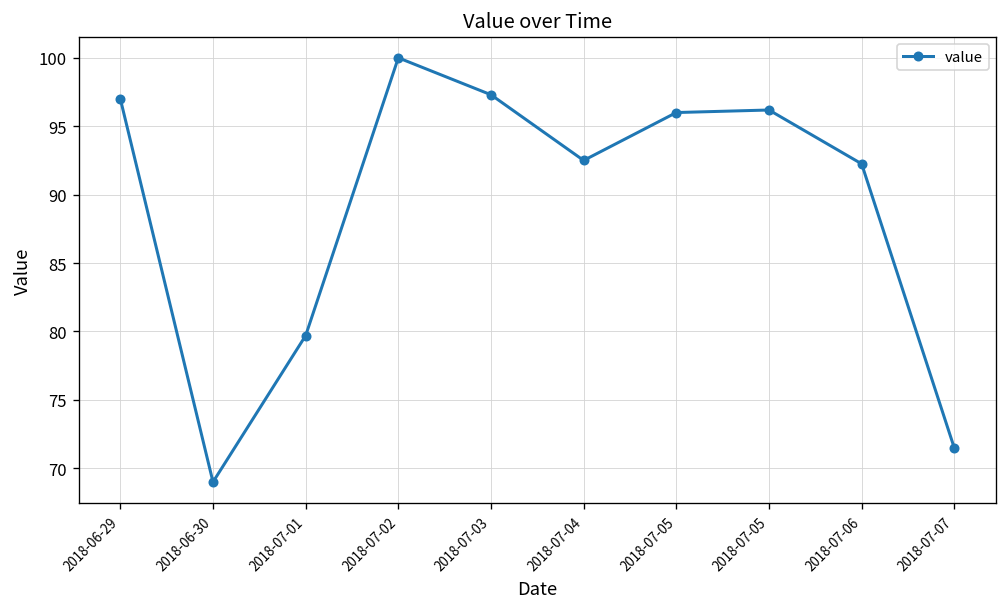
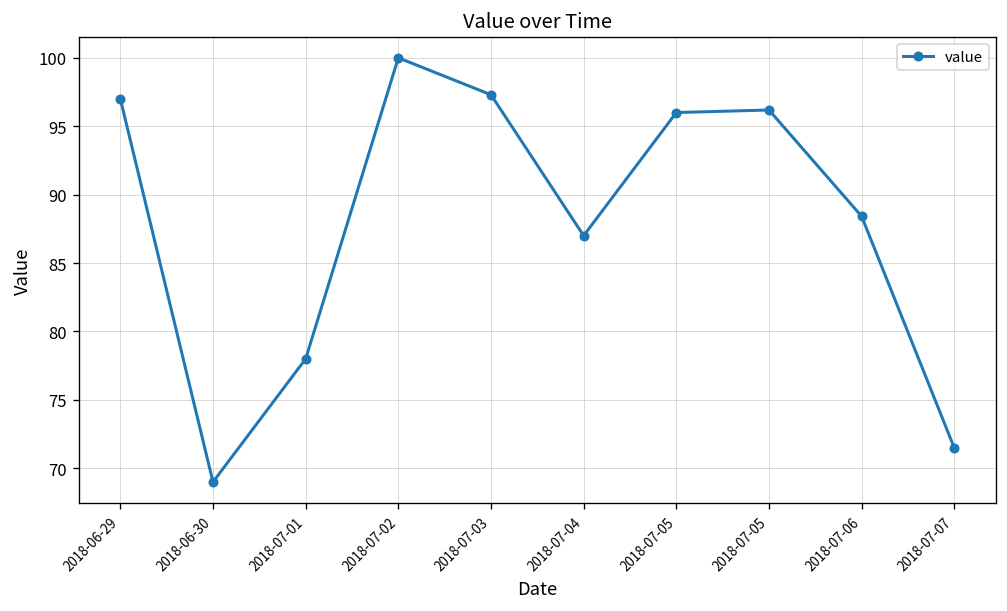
2018-07-01: 79.7 -> 78.0
2018-07-04: 92.5 -> 87.0
2018-07-06: 92.3 -> 88.4
